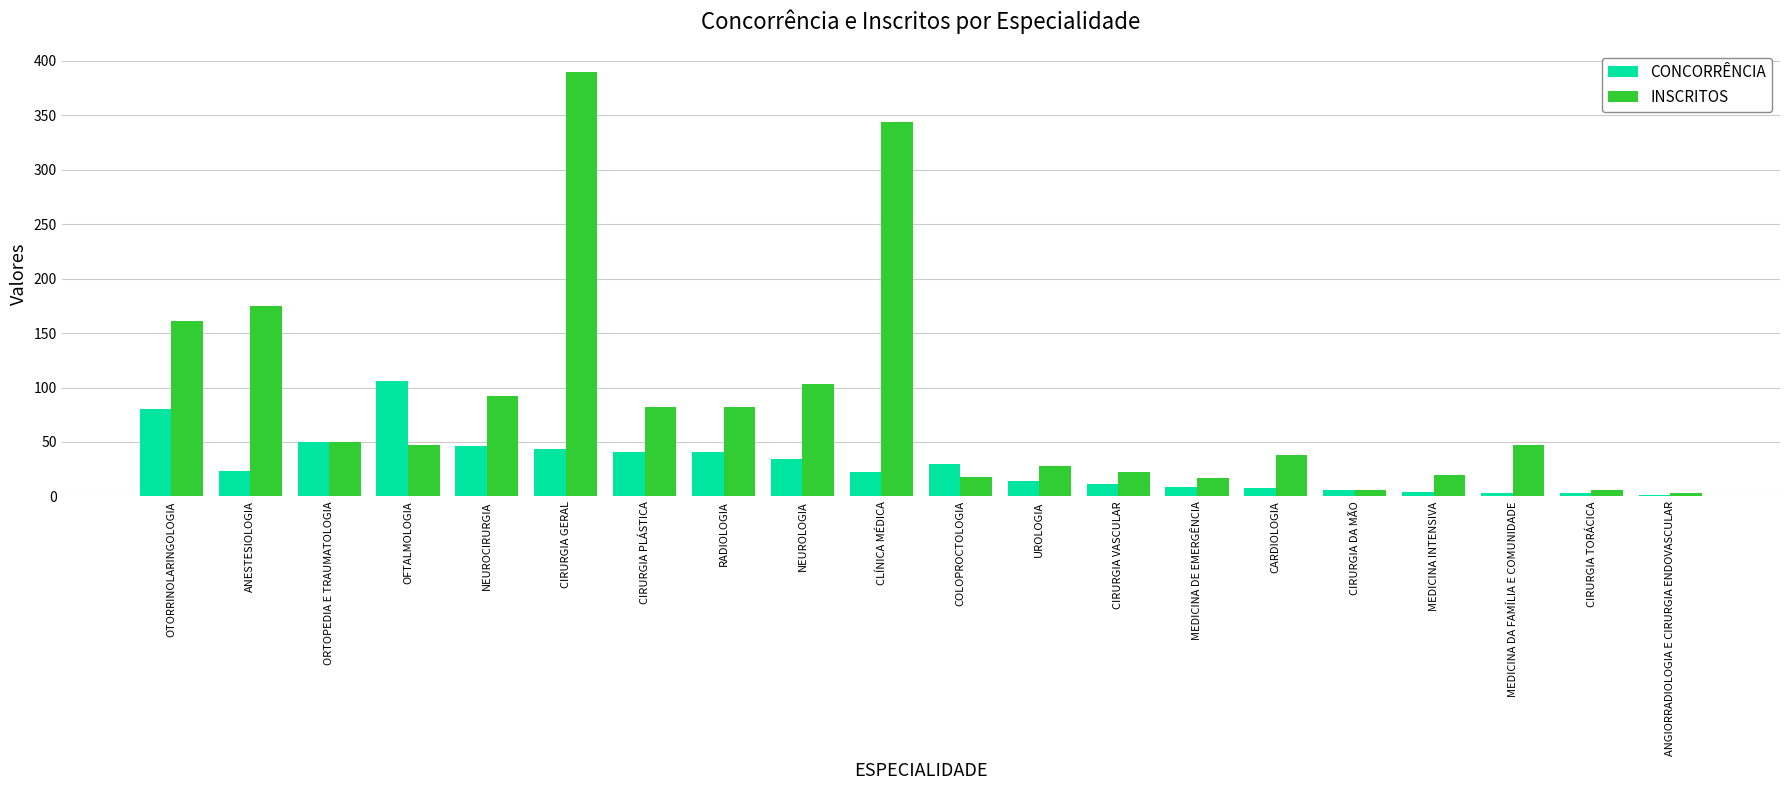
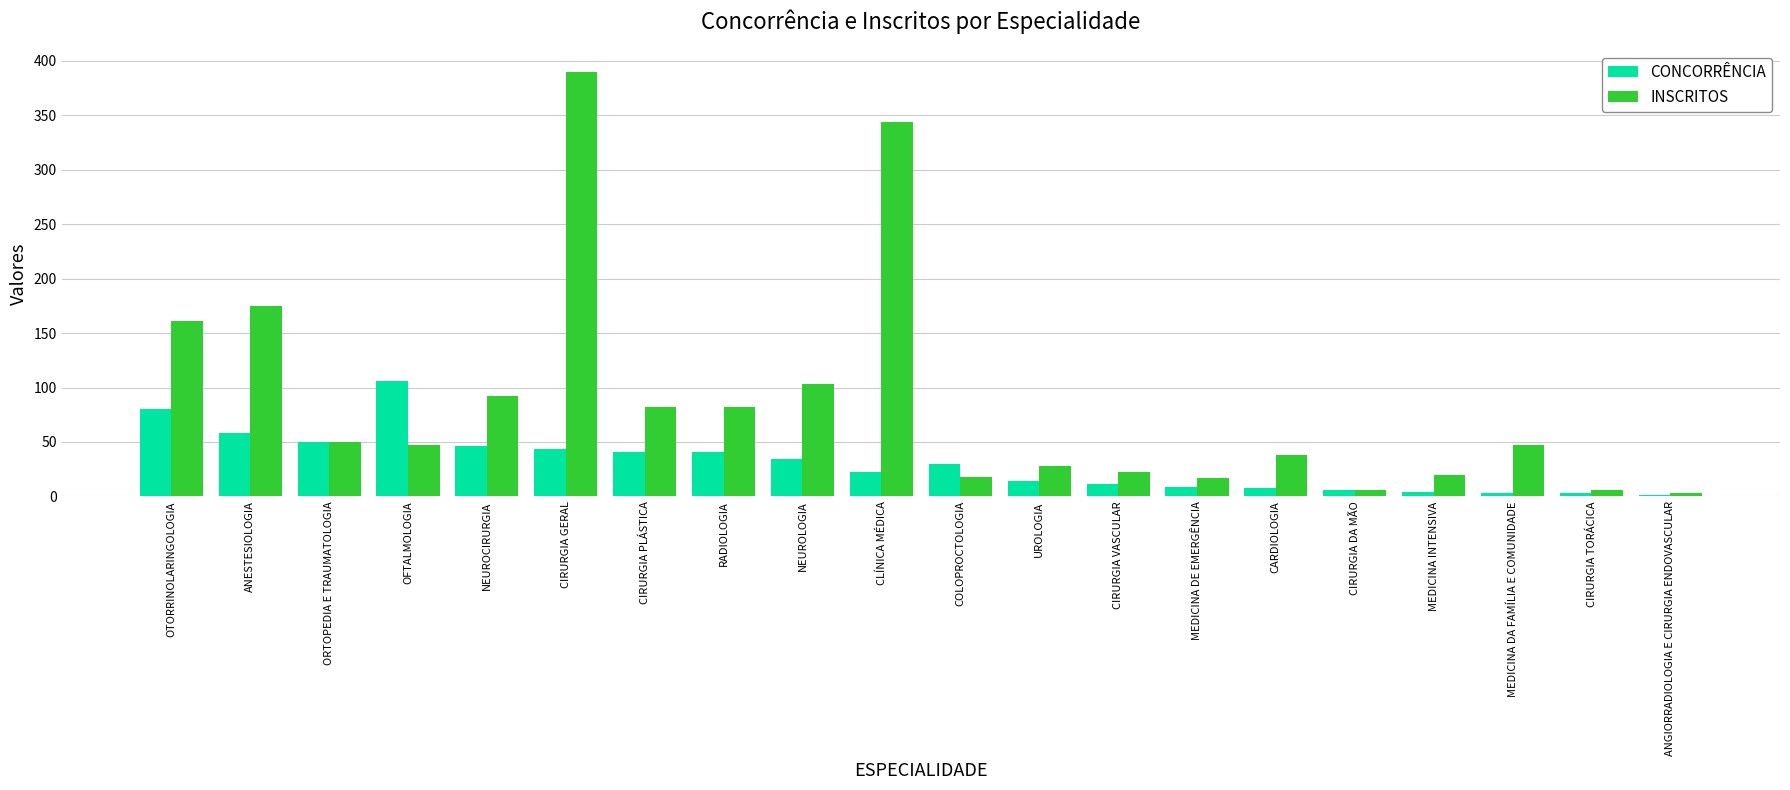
CONCORRÊNCIA, ANESTESIOLOGIA: 23 -> 58
